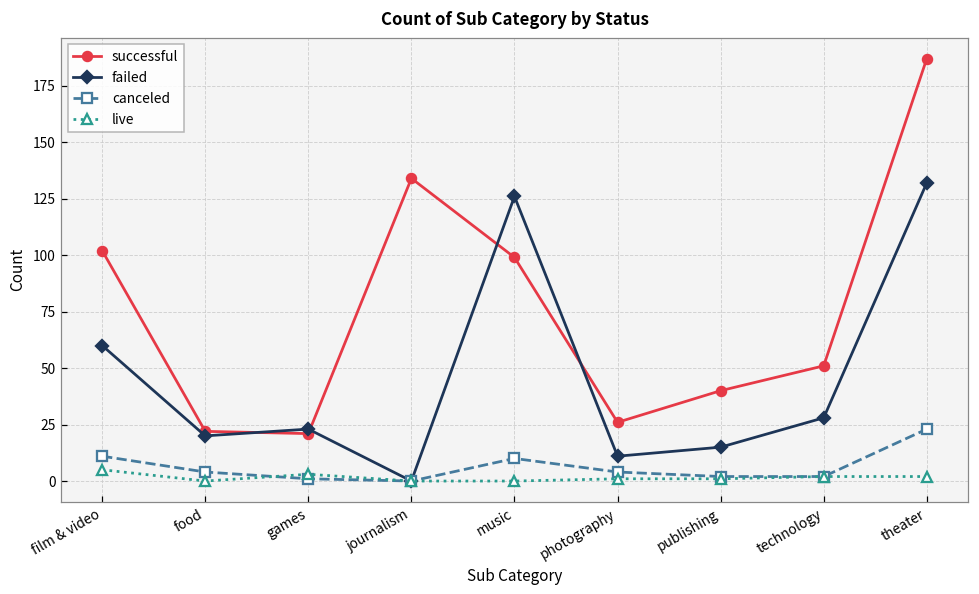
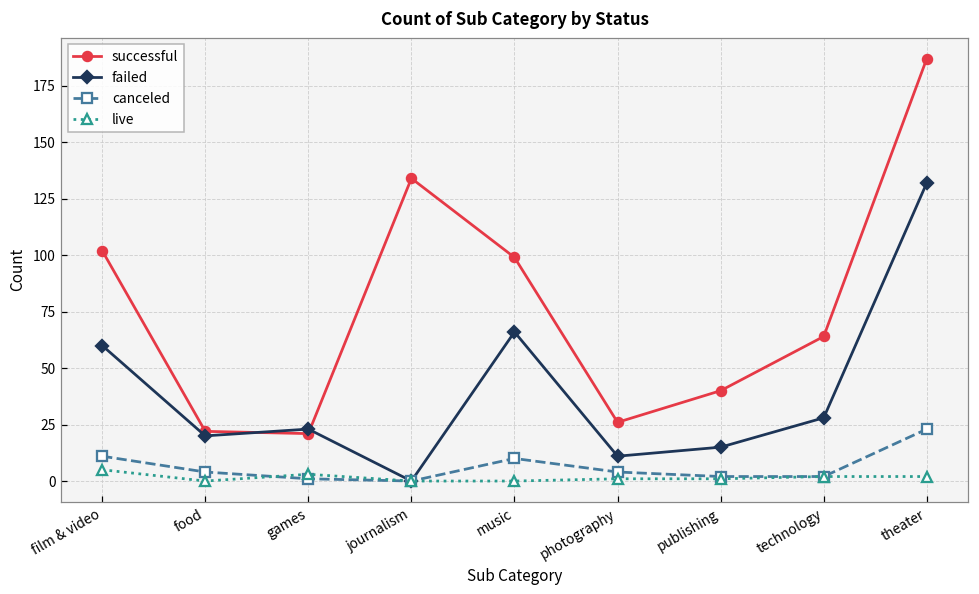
failed, music: 126 -> 66
successful, technology: 51 -> 64
